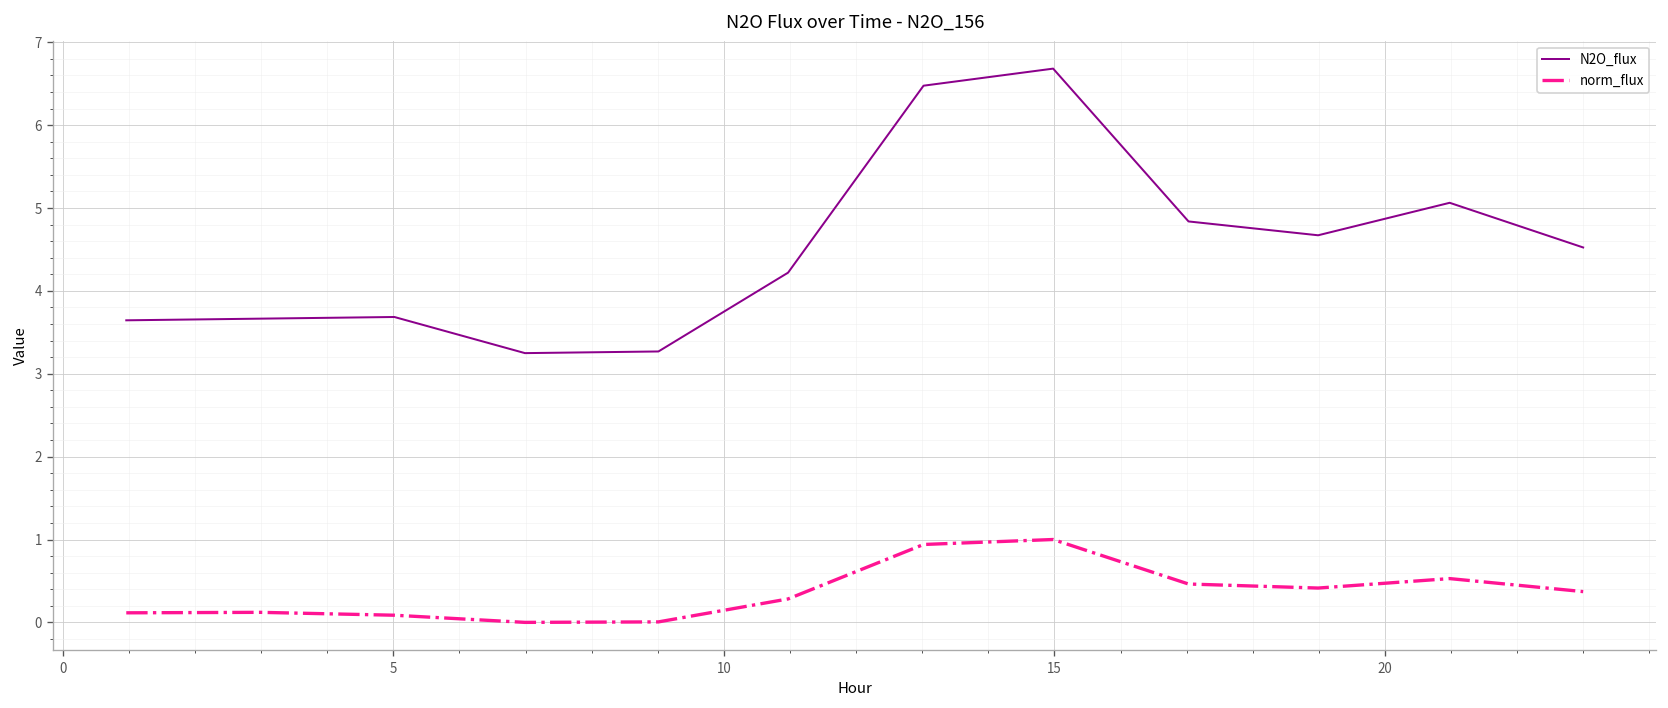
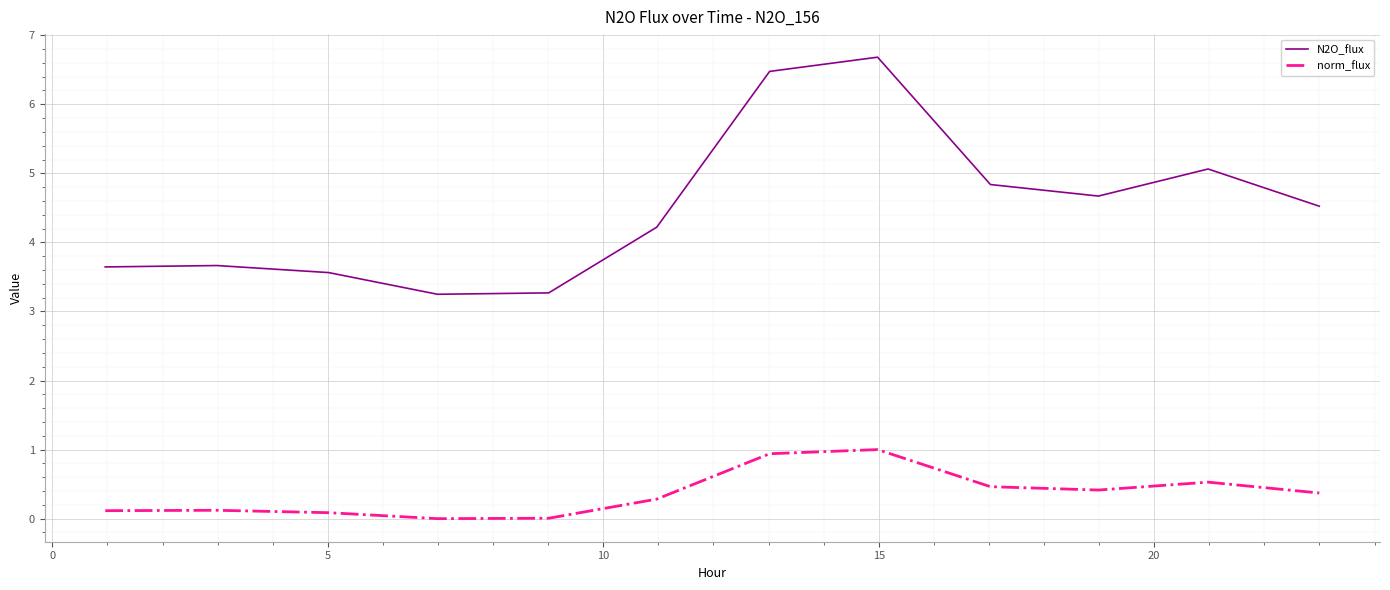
N2O_flux, 5: 3.7 -> 3.6
